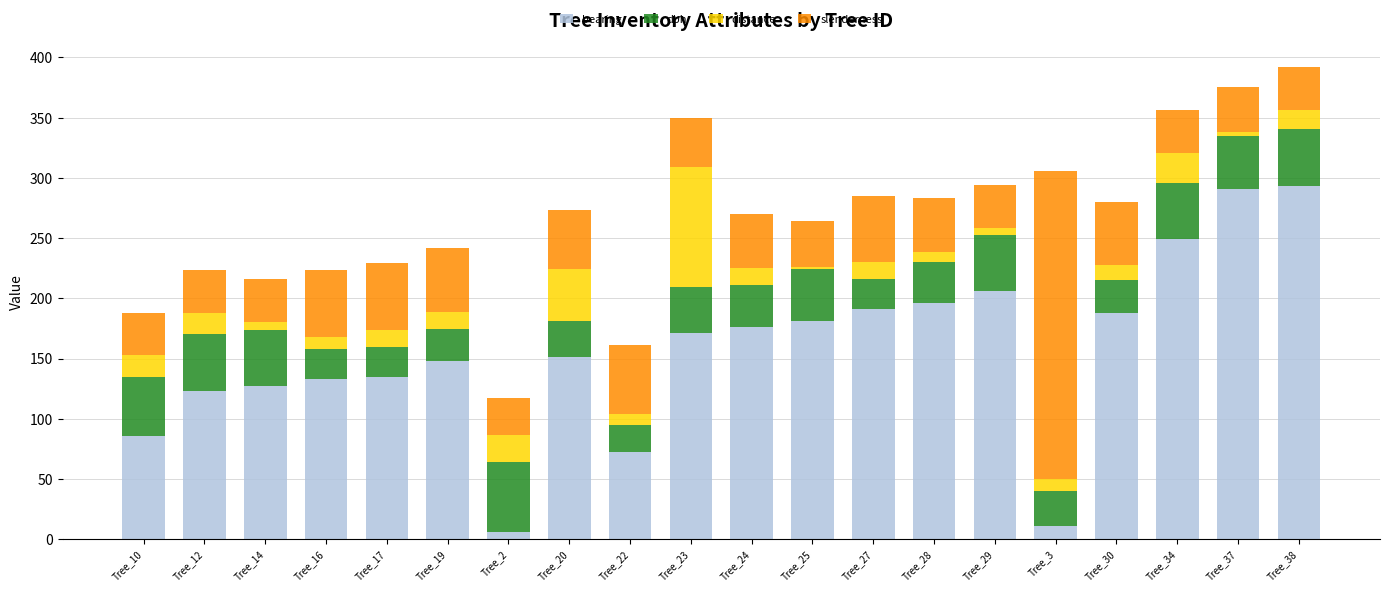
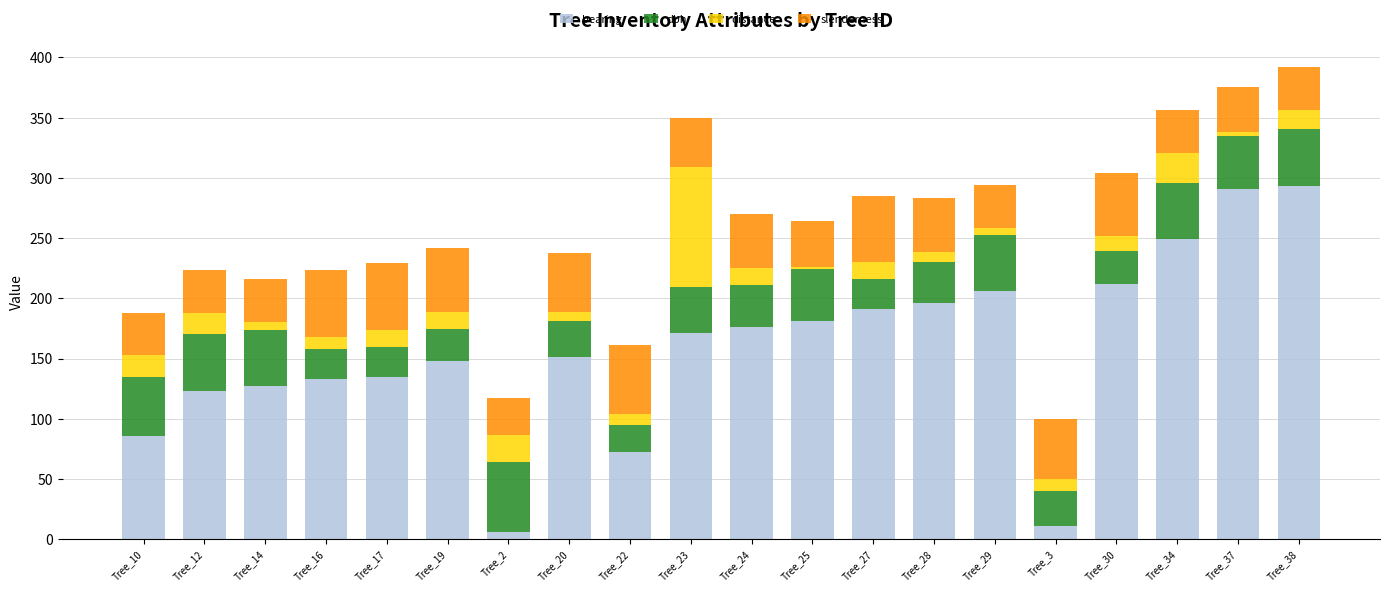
distance, Tree_20: 43 -> 7
slenderness, Tree_3: 256 -> 50
bearing, Tree_30: 188 -> 212
